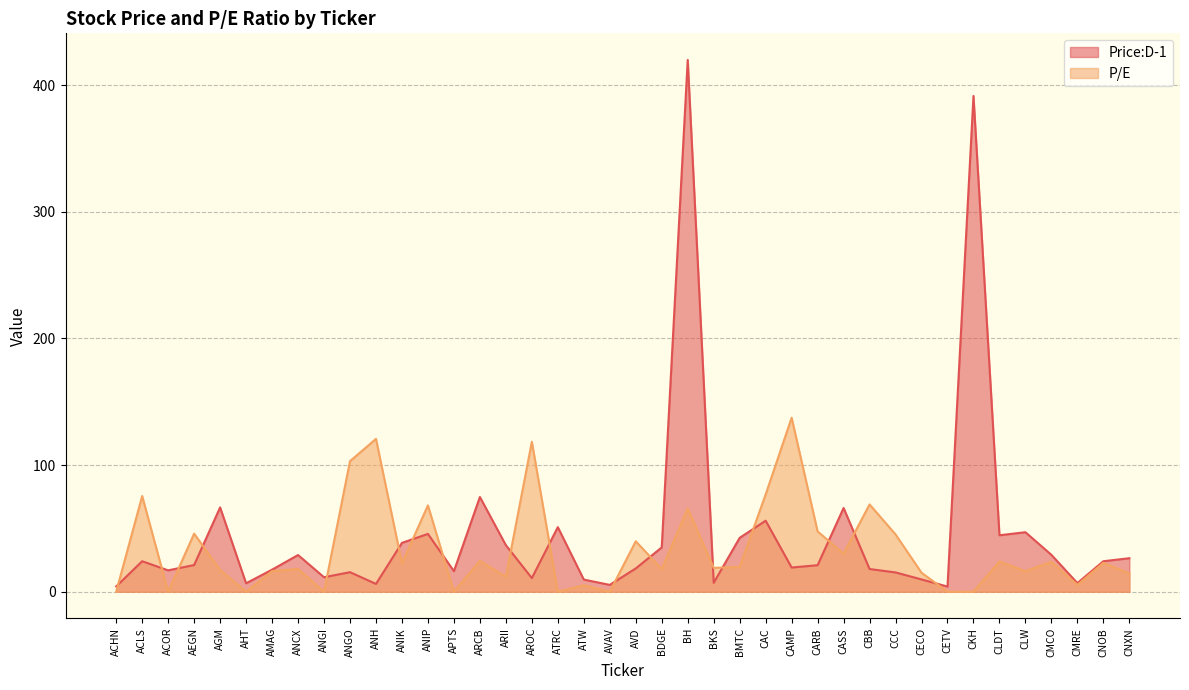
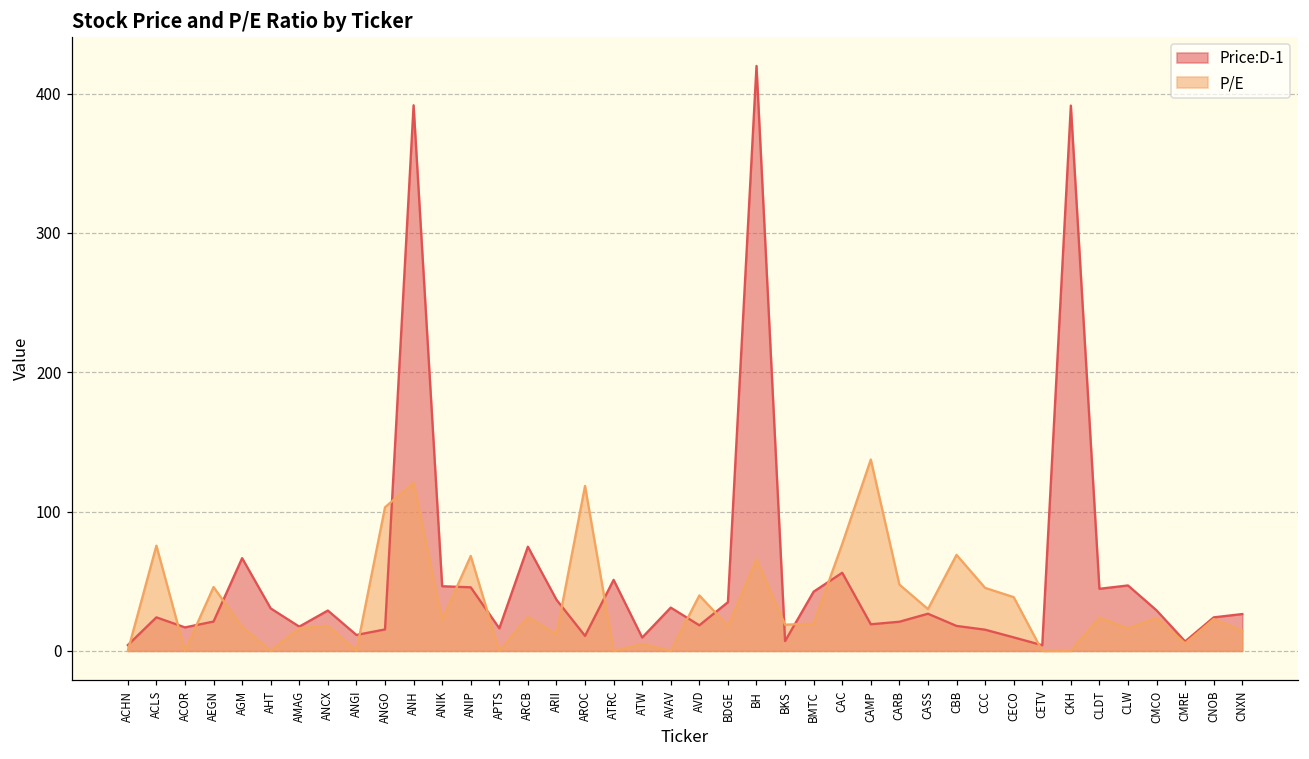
Price:D-1, AHT: 7 -> 31
Price:D-1, ANH: 6 -> 392
Price:D-1, ANIK: 39 -> 46
Price:D-1, AVAV: 5 -> 31
Price:D-1, CASS: 66 -> 27
P/E, CECO: 15 -> 39
